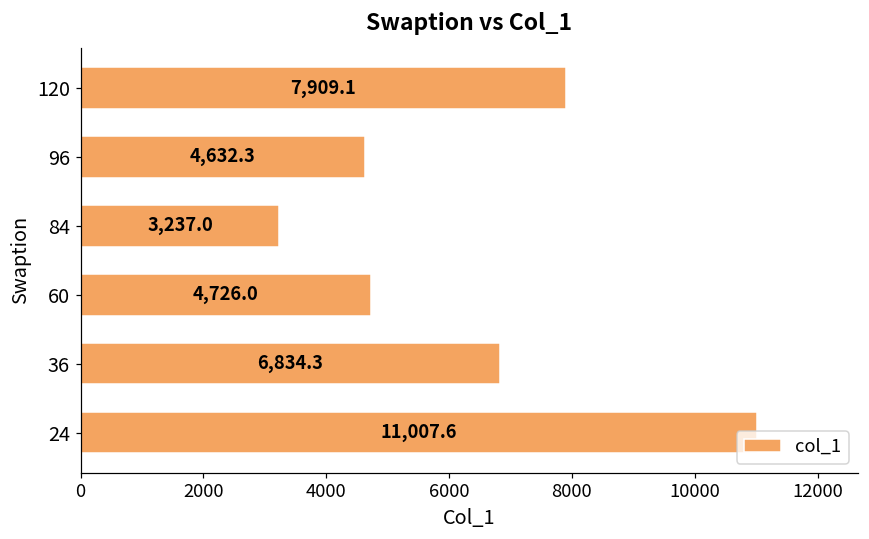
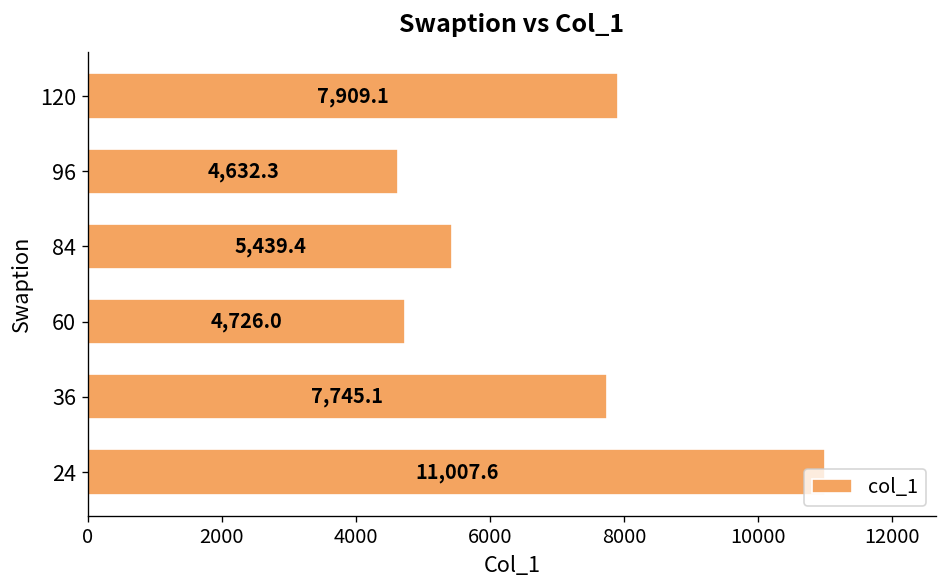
84: 3,237.0 -> 5,439.4
36: 6,834.3 -> 7,745.1
